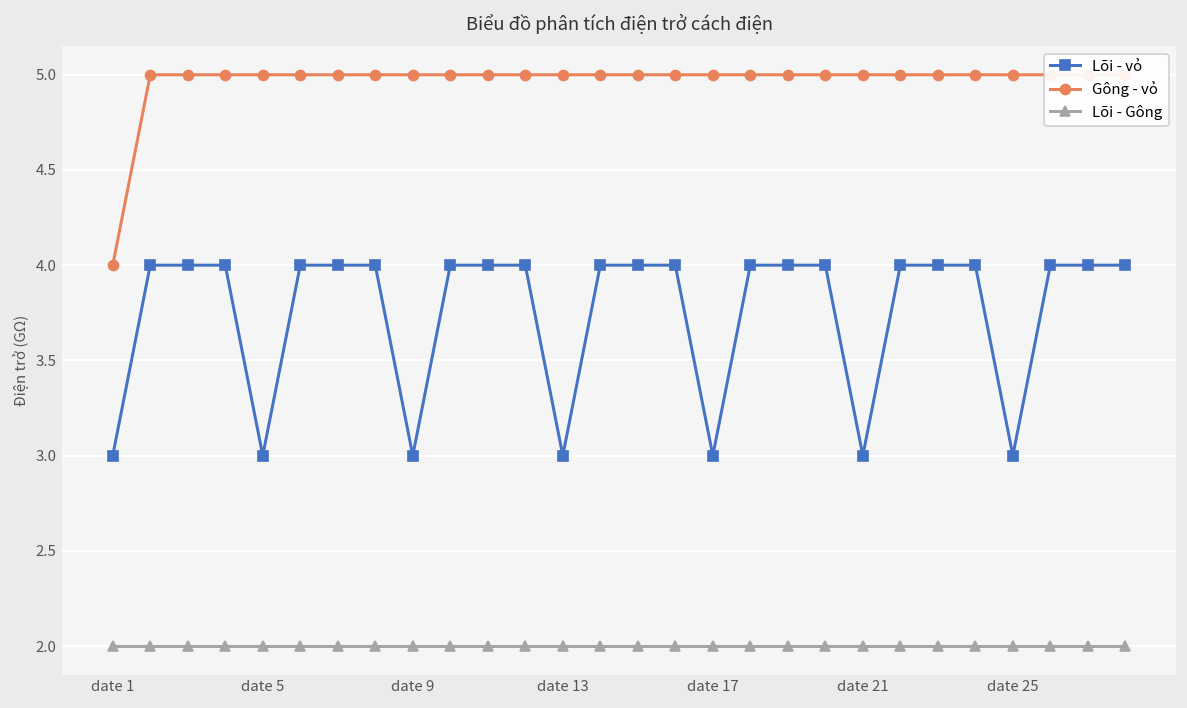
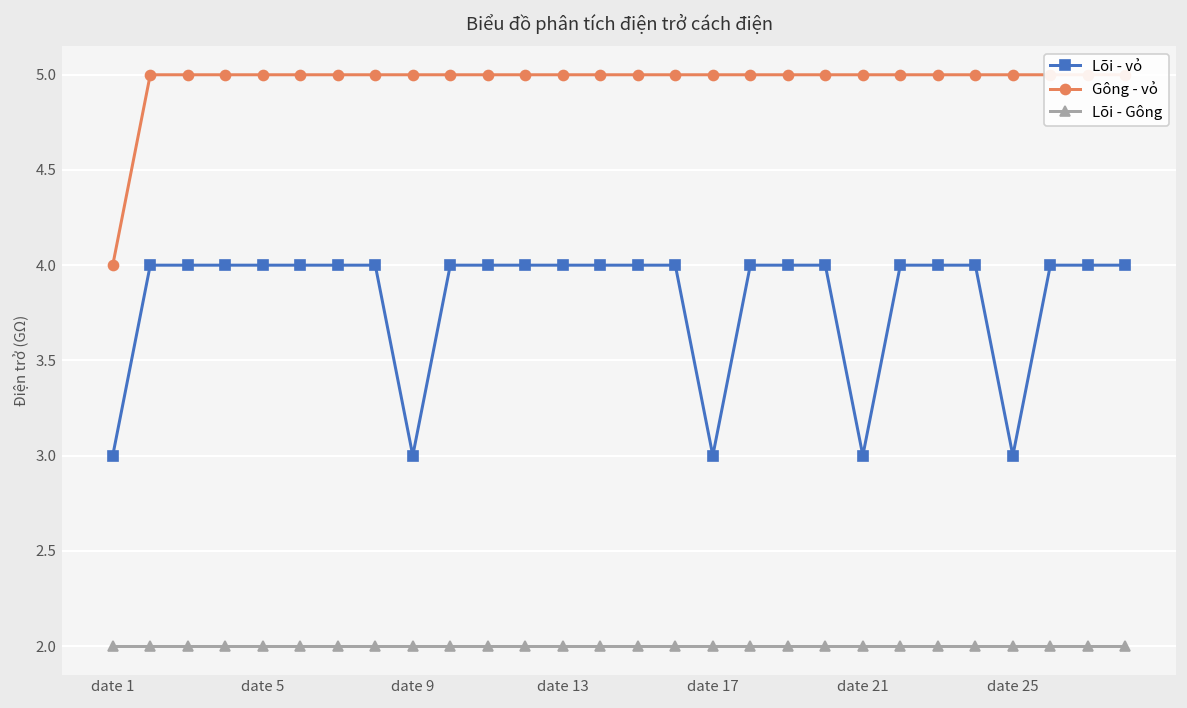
Lõi - vỏ, date 5: 3 -> 4
Lõi - vỏ, date 13: 3 -> 4
